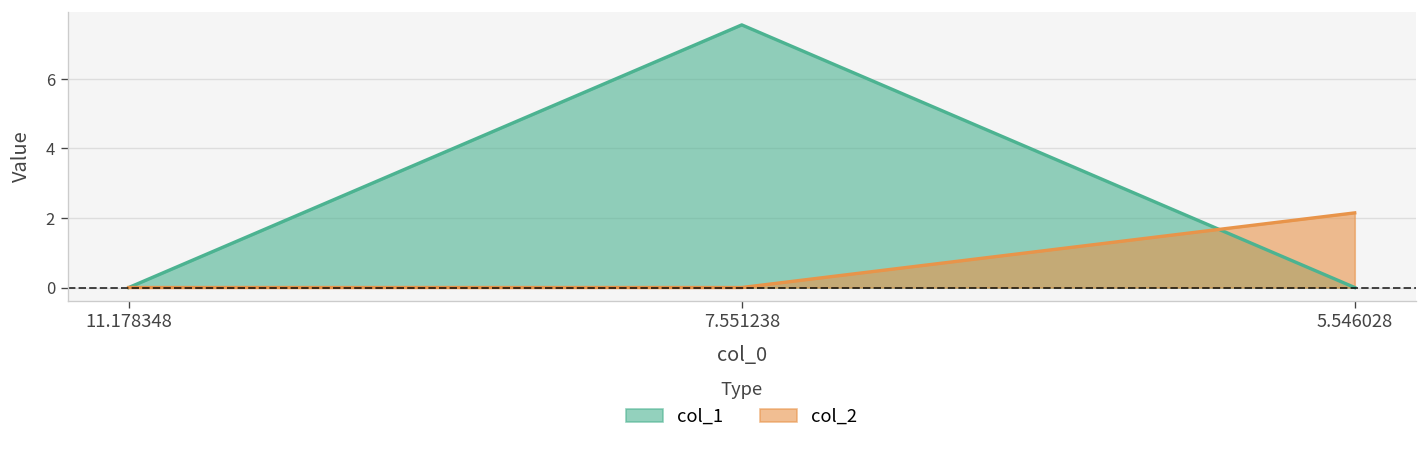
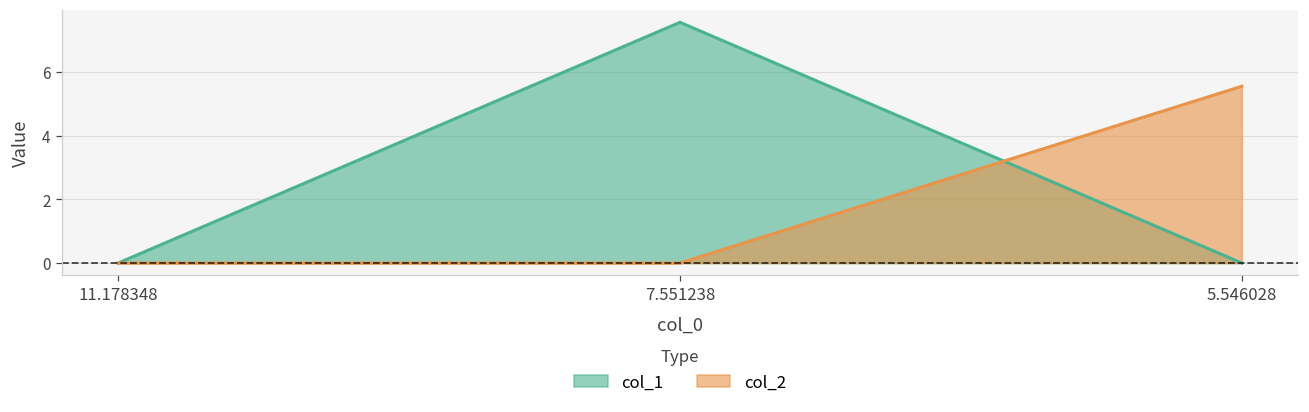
col_2, 5.546028: 2.1 -> 5.5
